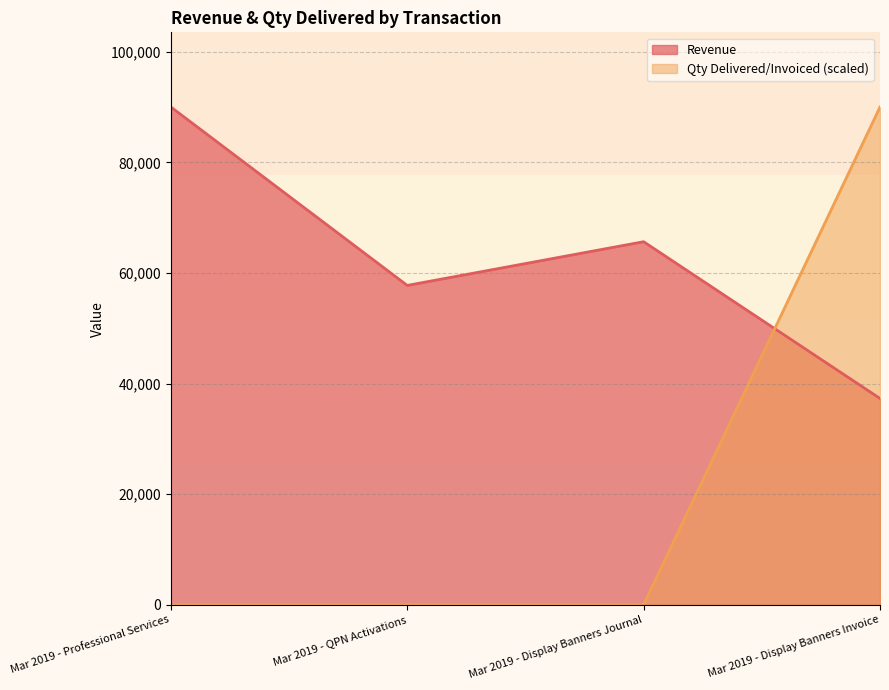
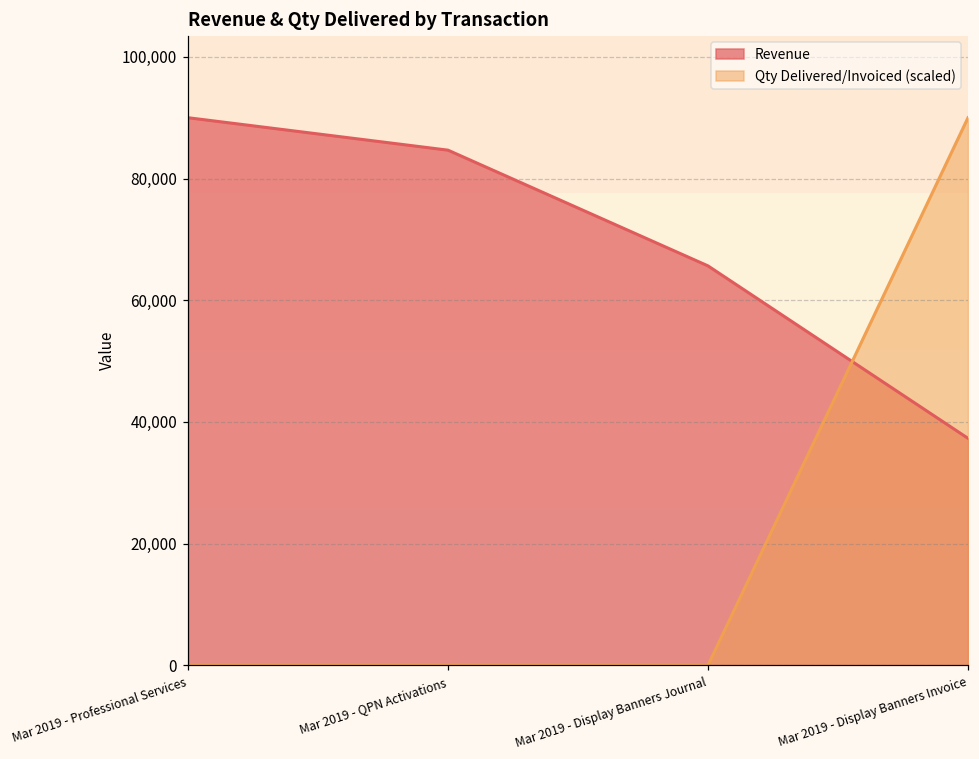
Revenue, Mar 2019 - QPN Activations: 58,000 -> 85,000
